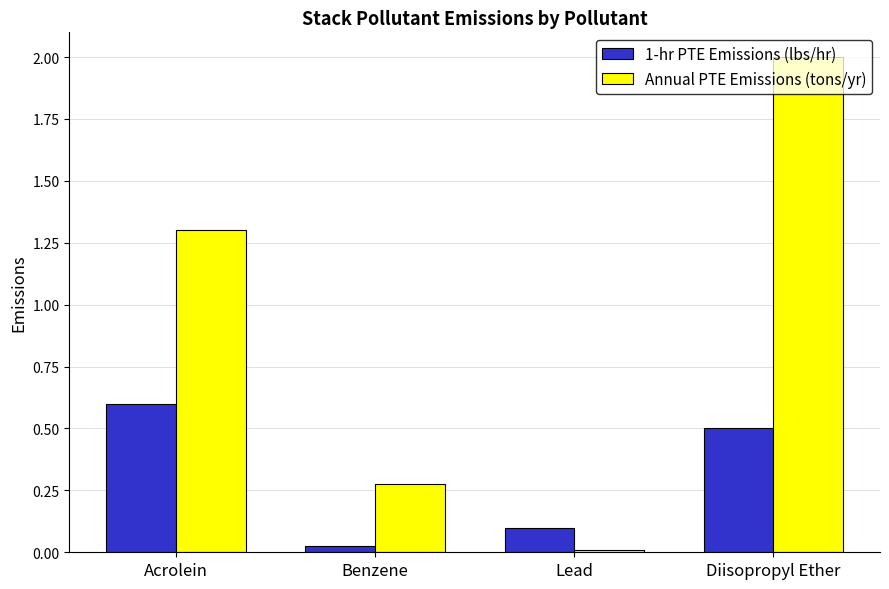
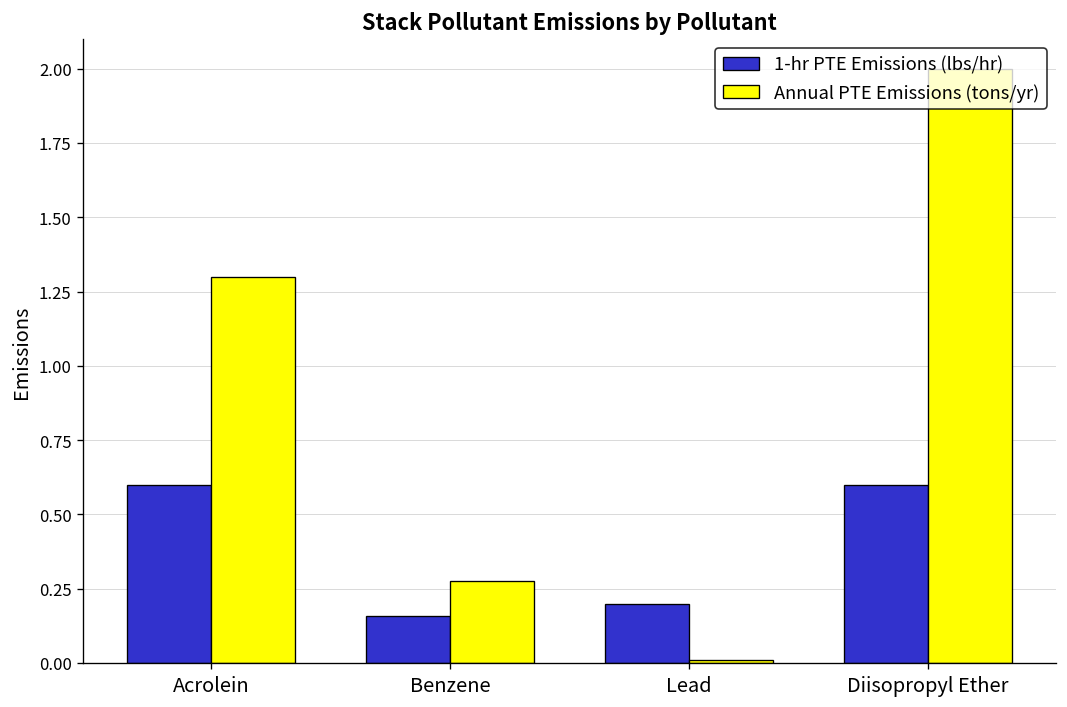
1-hr PTE Emissions (lbs/hr), Benzene: 0.03 -> 0.16
1-hr PTE Emissions (lbs/hr), Lead: 0.1 -> 0.2
1-hr PTE Emissions (lbs/hr), Diisopropyl Ether: 0.5 -> 0.6
